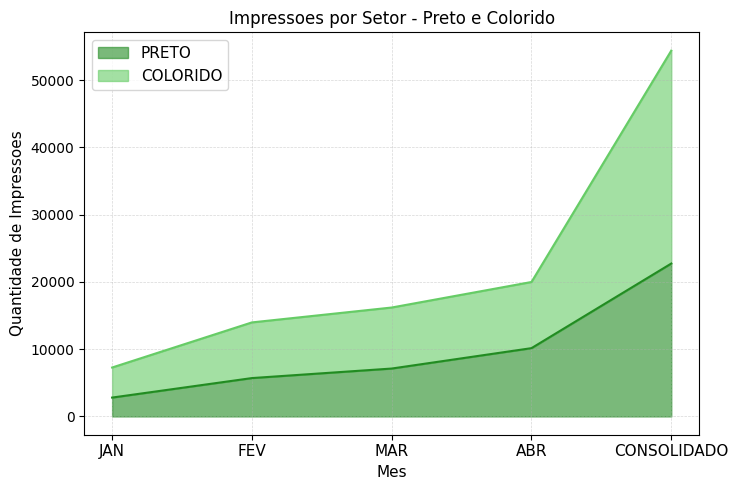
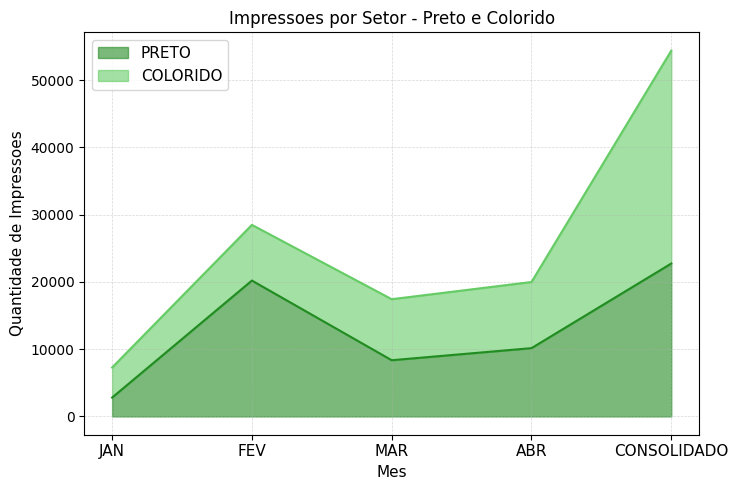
PRETO, FEV: 6000 -> 20000
PRETO, MAR: 7000 -> 8000
